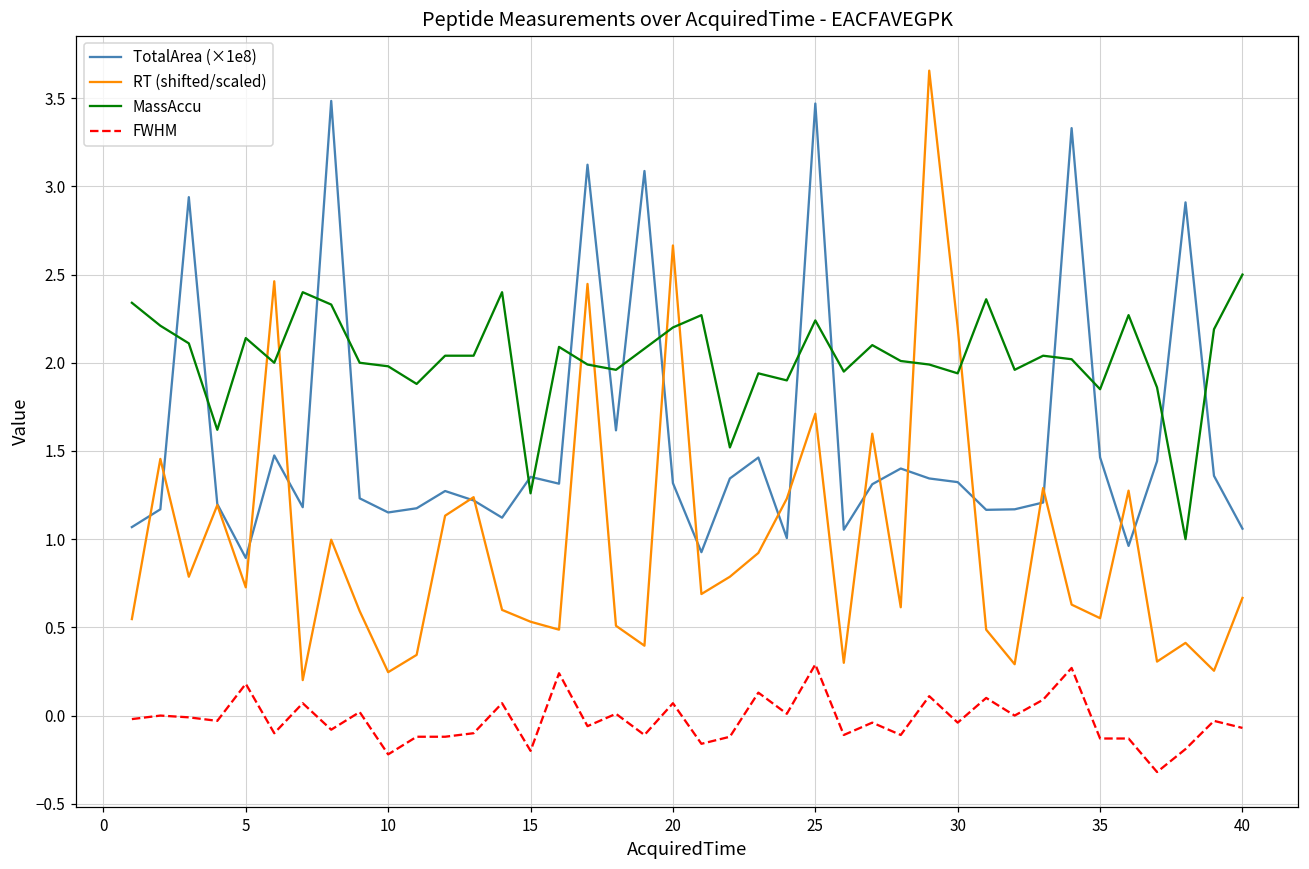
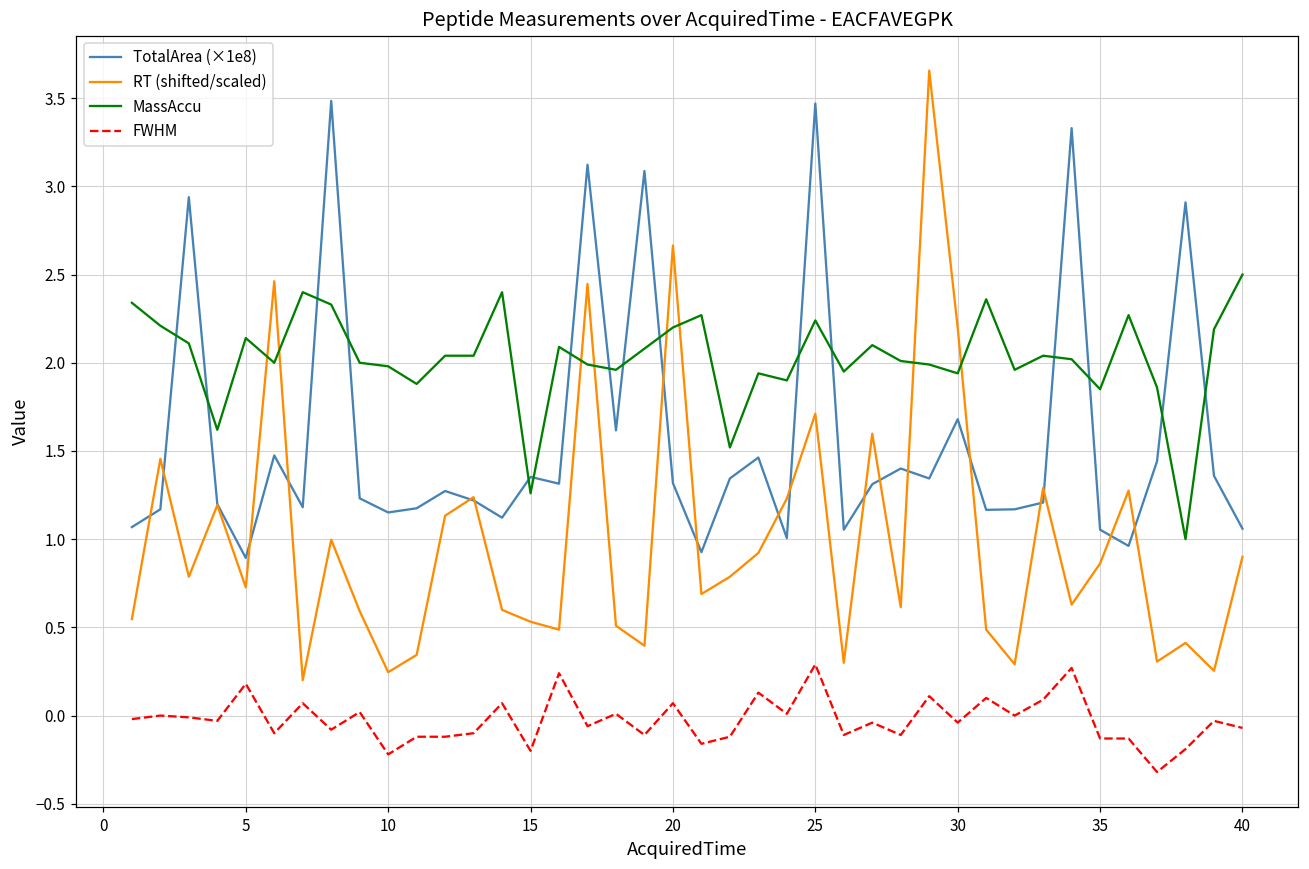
TotalArea (×1e8), 30: 1.32 -> 1.68
TotalArea (×1e8), 35: 1.46 -> 1.05
RT (shifted/scaled), 35: 0.55 -> 0.86
RT (shifted/scaled), 40: 0.67 -> 0.90
